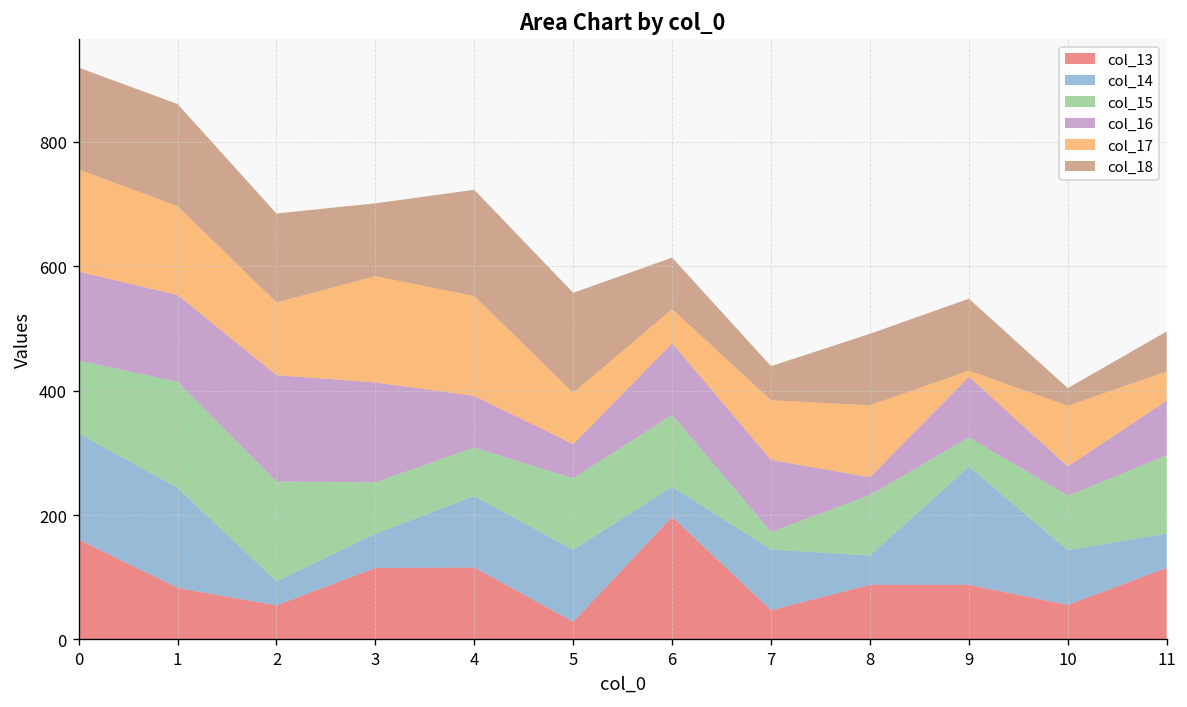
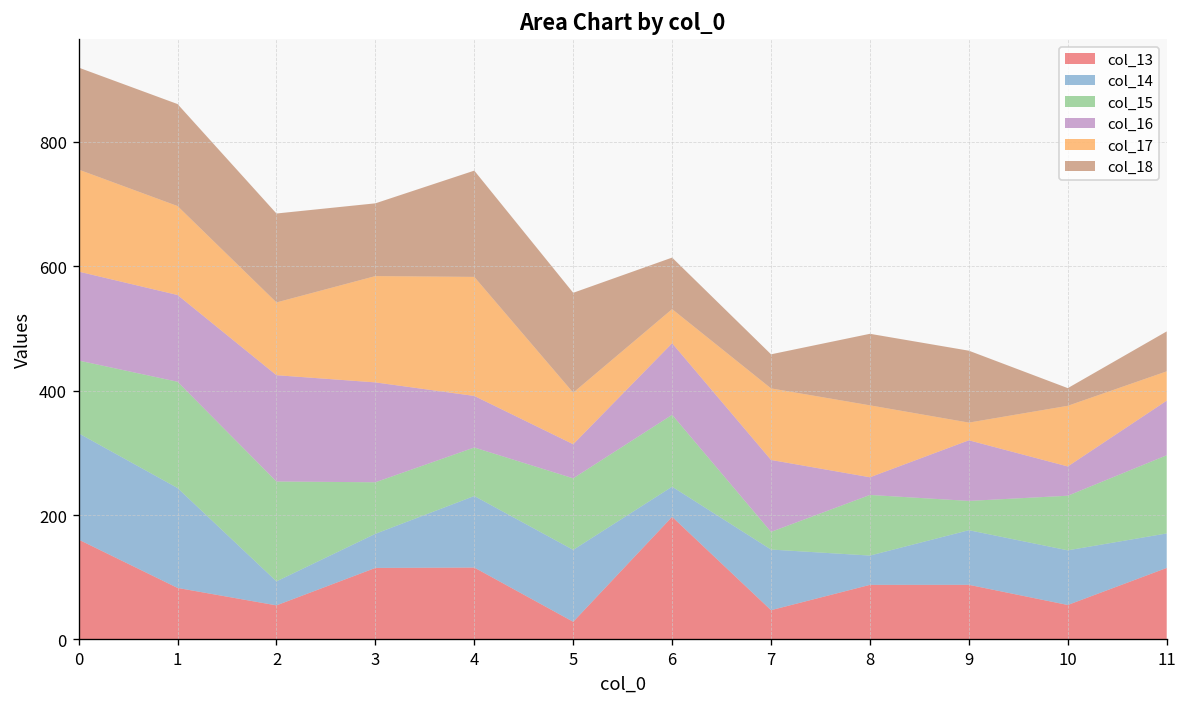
col_17, 4: 160 -> 190
col_17, 7: 100 -> 120
col_14, 9: 190 -> 90
col_17, 9: 10 -> 30
